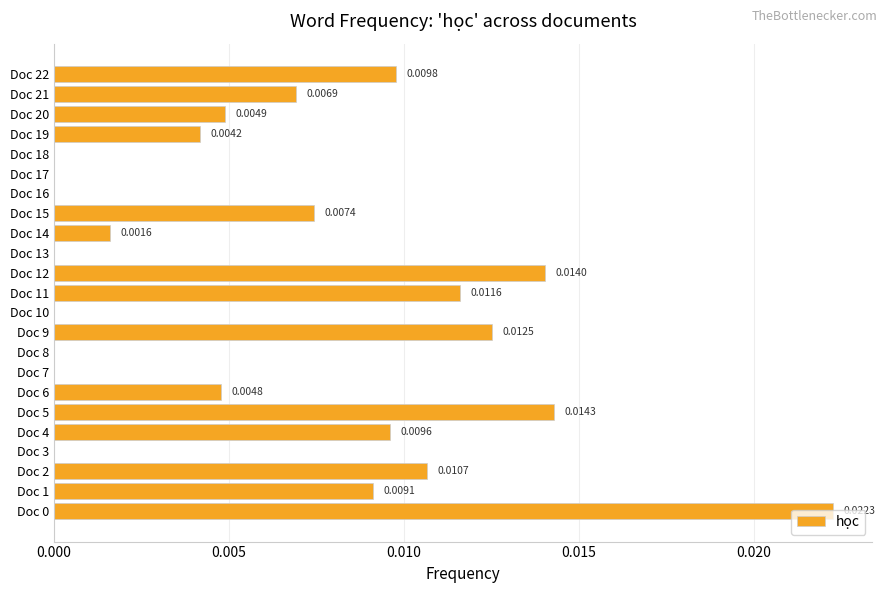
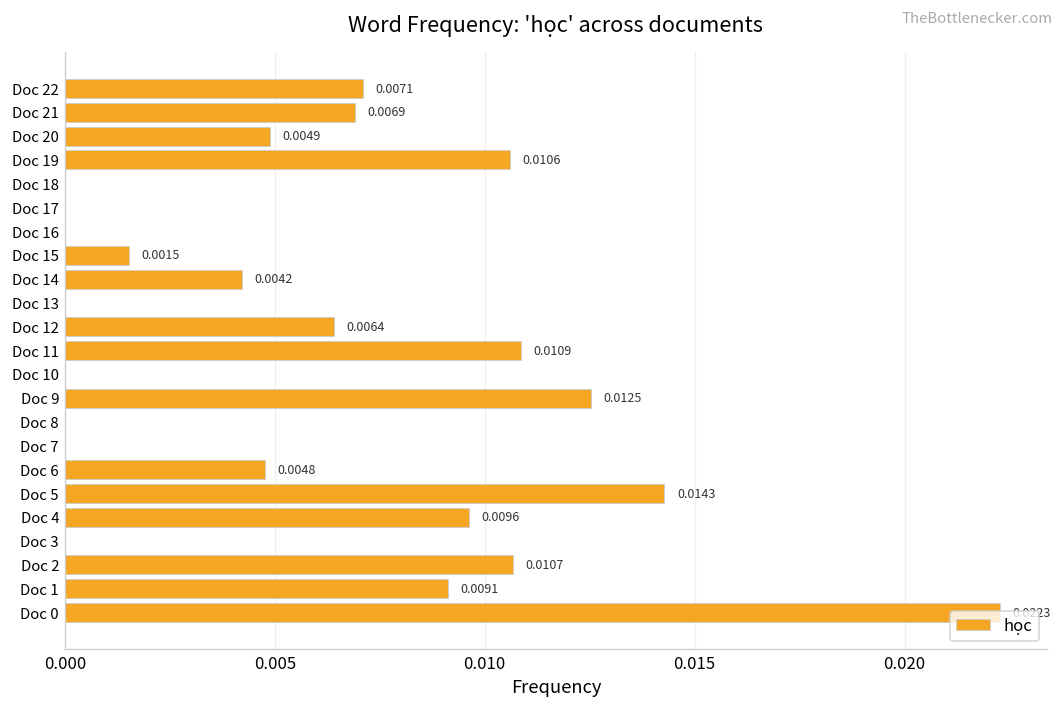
Doc 22: 0.0098 -> 0.0071
Doc 19: 0.0042 -> 0.0106
Doc 15: 0.0074 -> 0.0015
Doc 14: 0.0016 -> 0.0042
Doc 12: 0.0140 -> 0.0064
Doc 11: 0.0116 -> 0.0109
